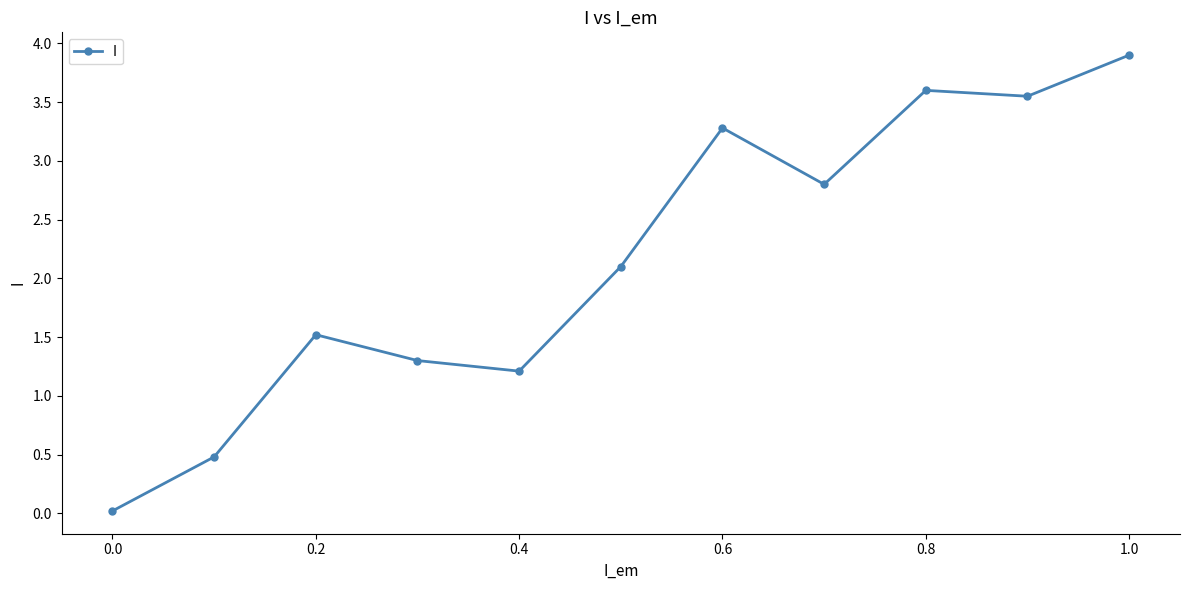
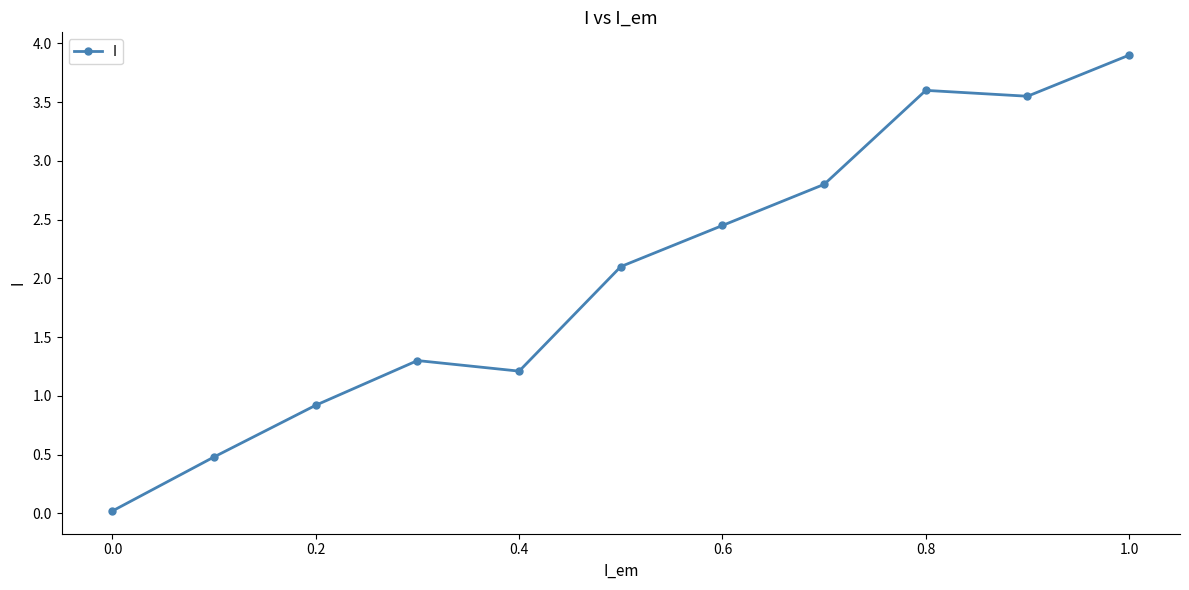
0.2: 1.52 -> 0.92
0.6: 3.28 -> 2.45
